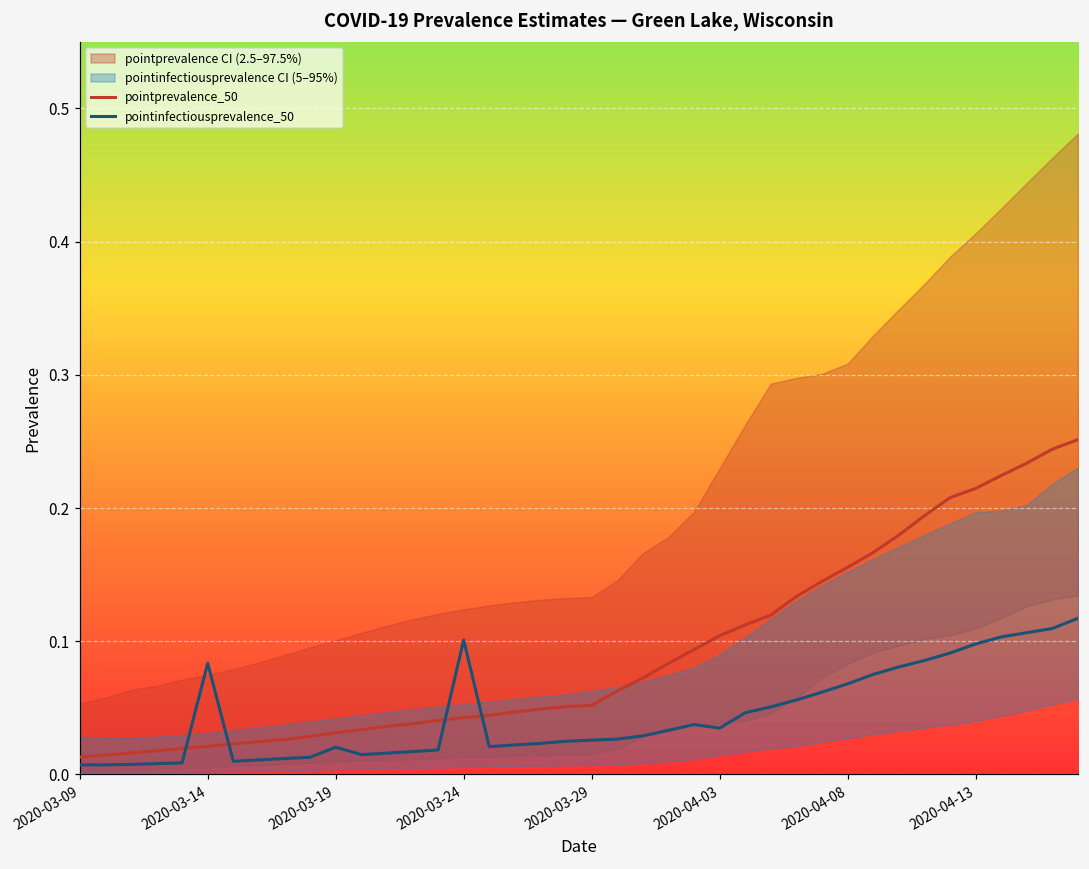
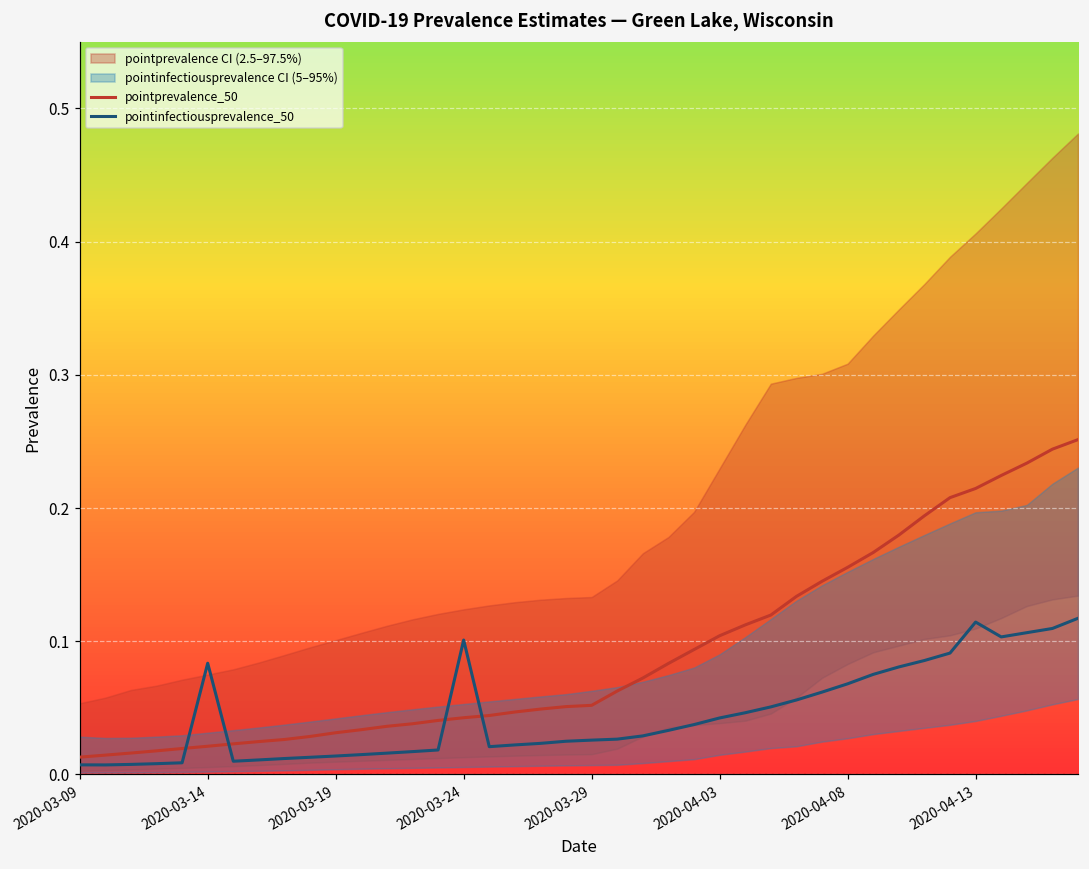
pointinfectiousprevalence_50, 2020-03-19: 0.021 -> 0.014
pointinfectiousprevalence_50, 2020-04-03: 0.035 -> 0.042
pointinfectiousprevalence_50, 2020-04-13: 0.098 -> 0.114
